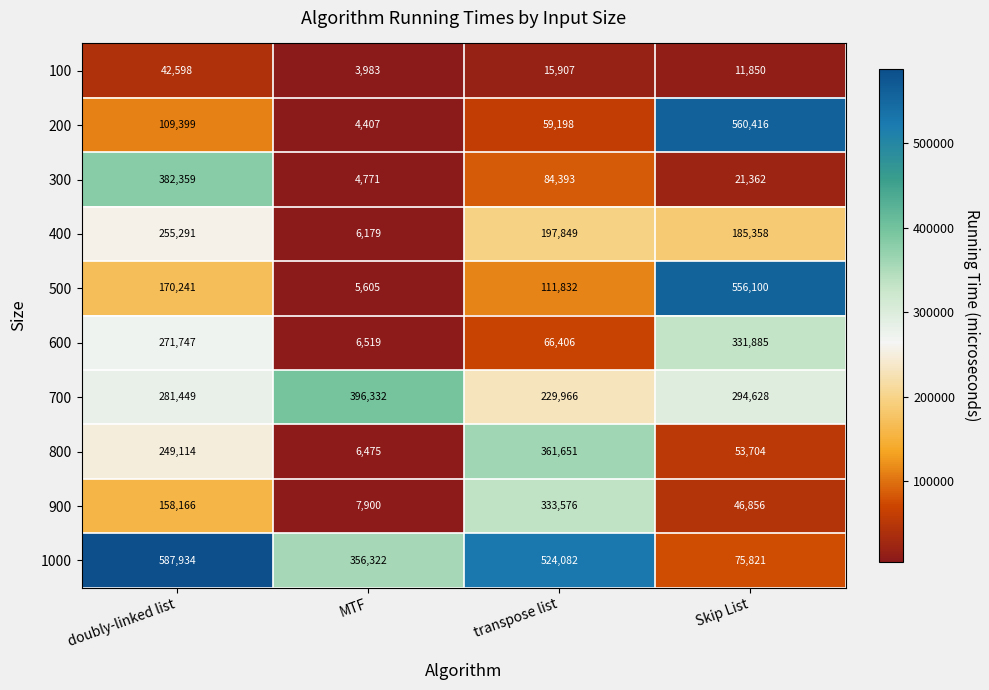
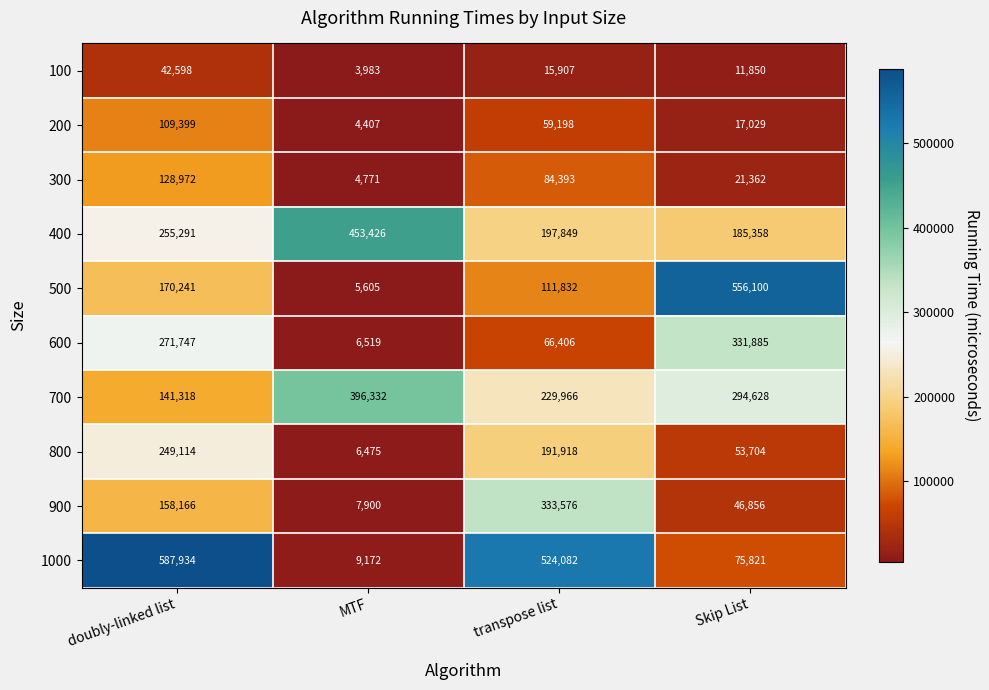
200, Skip List: 560,416 -> 17,029
300, doubly-linked list: 382,359 -> 128,972
400, MTF: 6,179 -> 453,426
700, doubly-linked list: 281,449 -> 141,318
800, transpose list: 361,651 -> 191,918
1000, MTF: 356,322 -> 9,172
